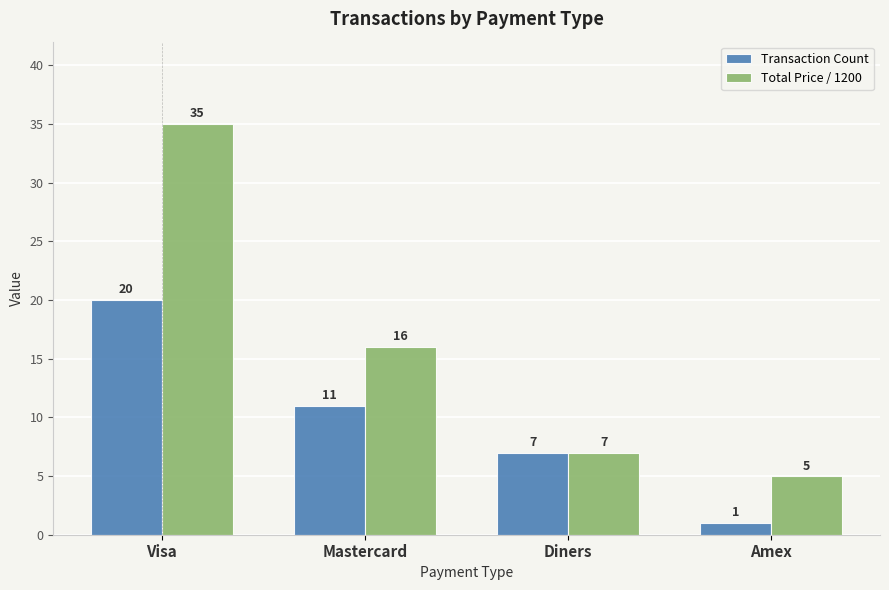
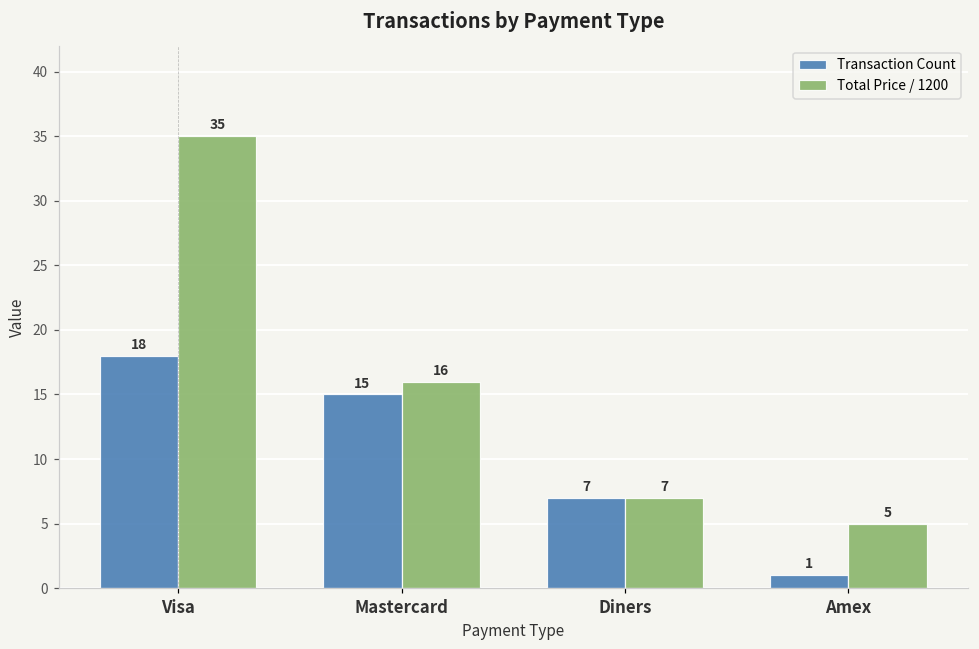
Transaction Count, Visa: 20 -> 18
Transaction Count, Mastercard: 11 -> 15
